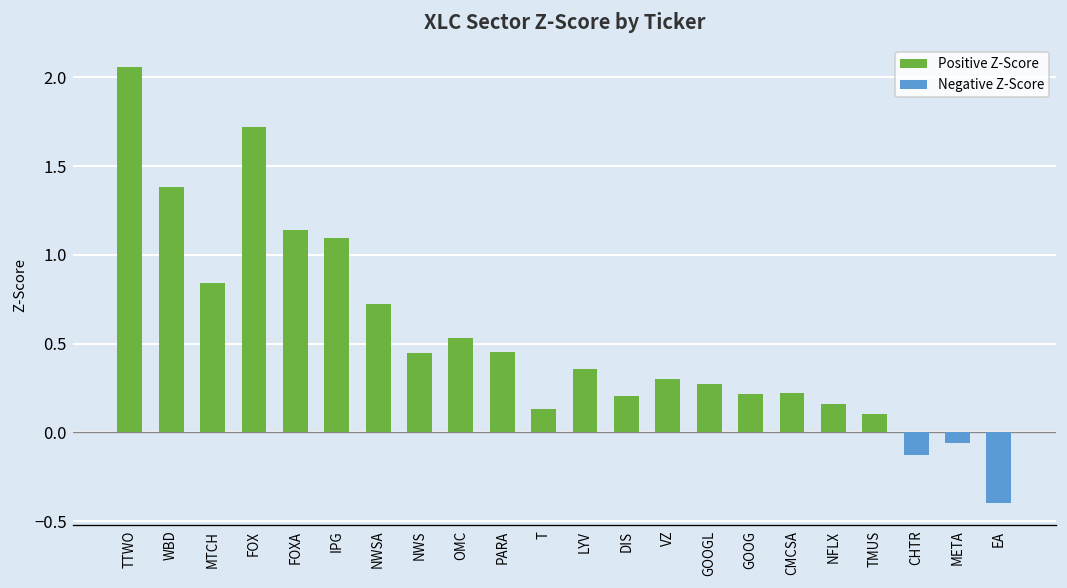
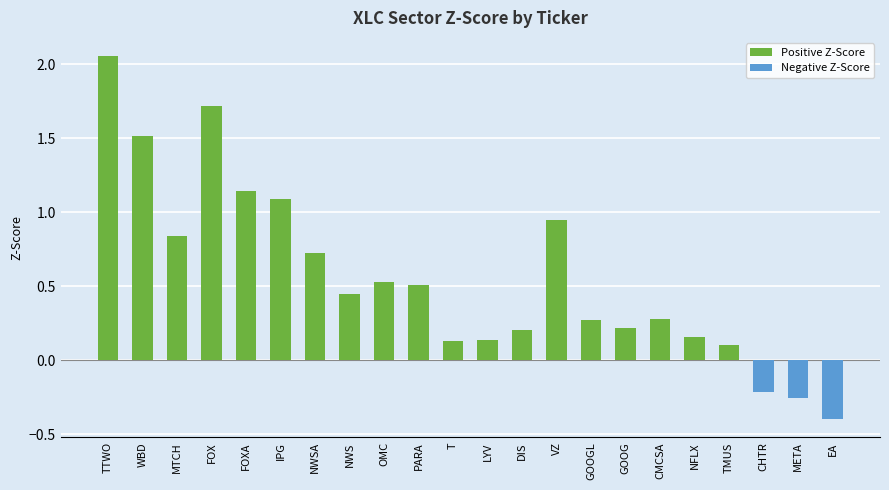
WBD: 1.38 -> 1.51
PARA: 0.45 -> 0.51
LYV: 0.36 -> 0.14
VZ: 0.30 -> 0.95
CMCSA: 0.22 -> 0.28
CHTR: -0.13 -> -0.21
META: -0.06 -> -0.25
